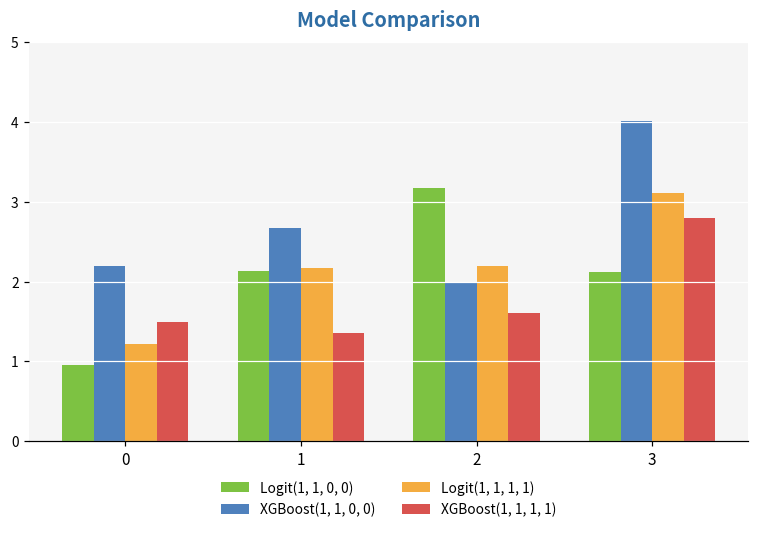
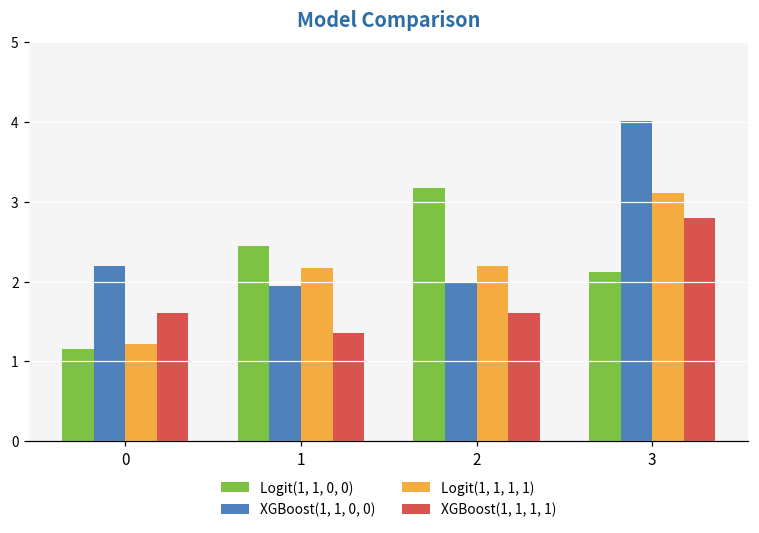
Logit(1, 1, 0, 0), 0: 1.0 -> 1.2
XGBoost(1, 1, 1, 1), 0: 1.5 -> 1.6
Logit(1, 1, 0, 0), 1: 2.1 -> 2.4
XGBoost(1, 1, 0, 0), 1: 2.7 -> 1.9
